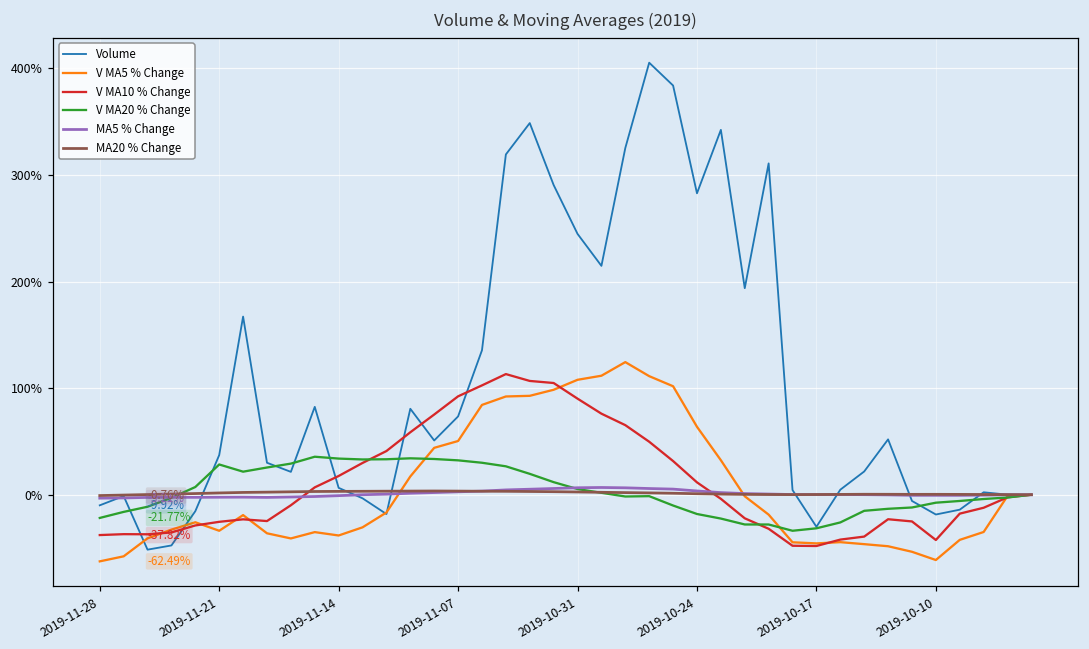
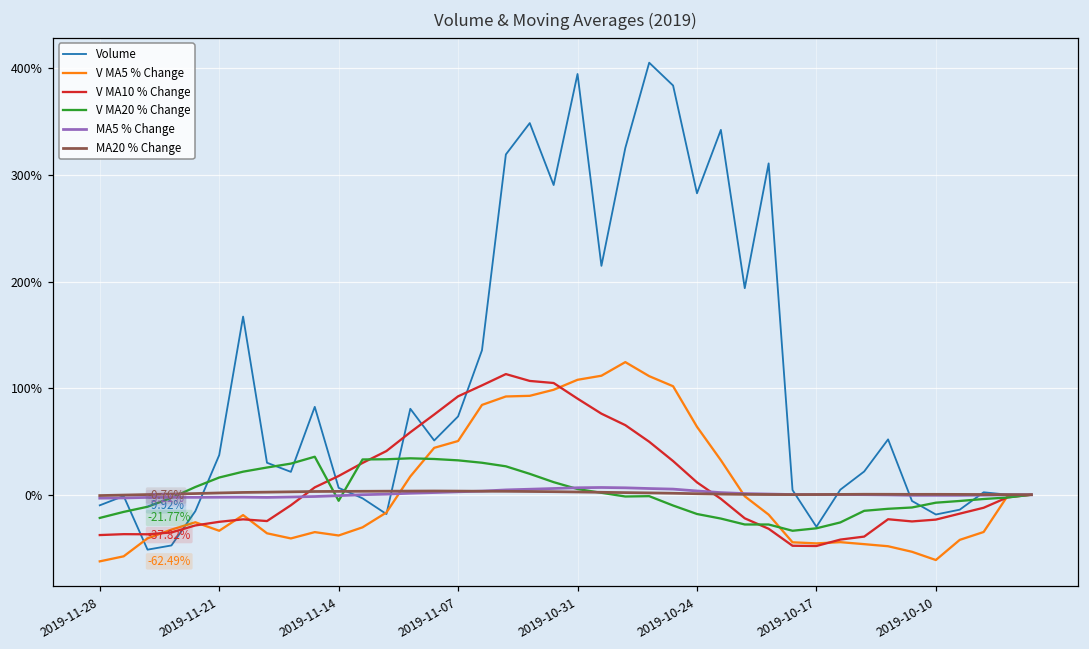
V MA20 % Change, 2019-11-21: 30% -> 20%
V MA20 % Change, 2019-11-14: 30% -> -10%
Volume, 2019-10-31: 240% -> 390%
V MA10 % Change, 2019-10-10: -40% -> -20%
